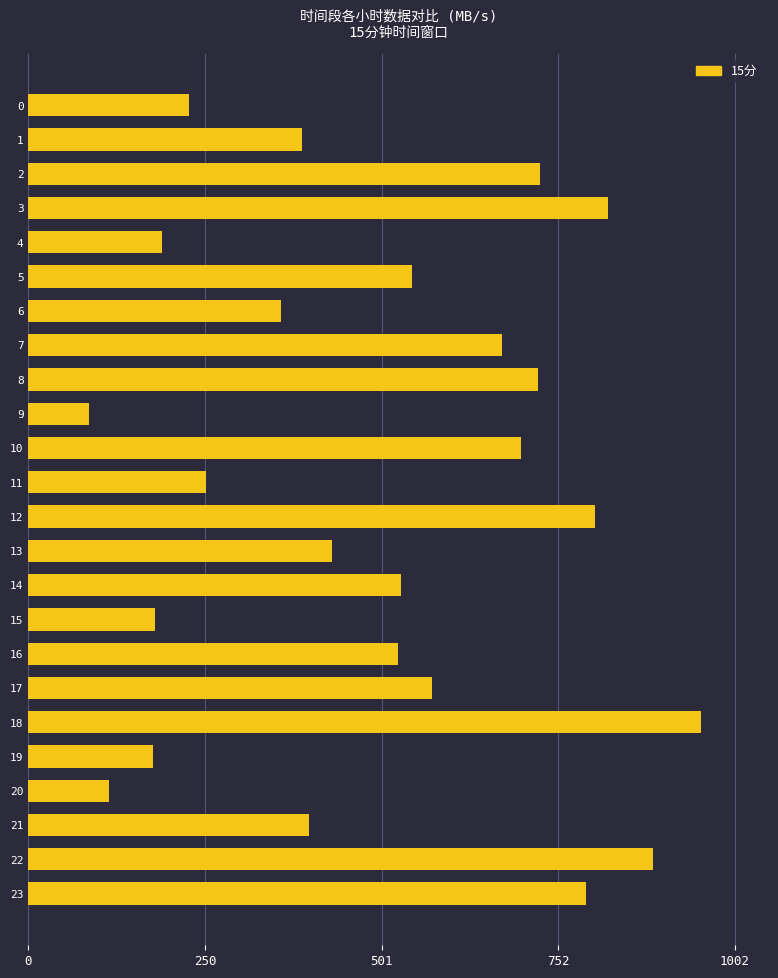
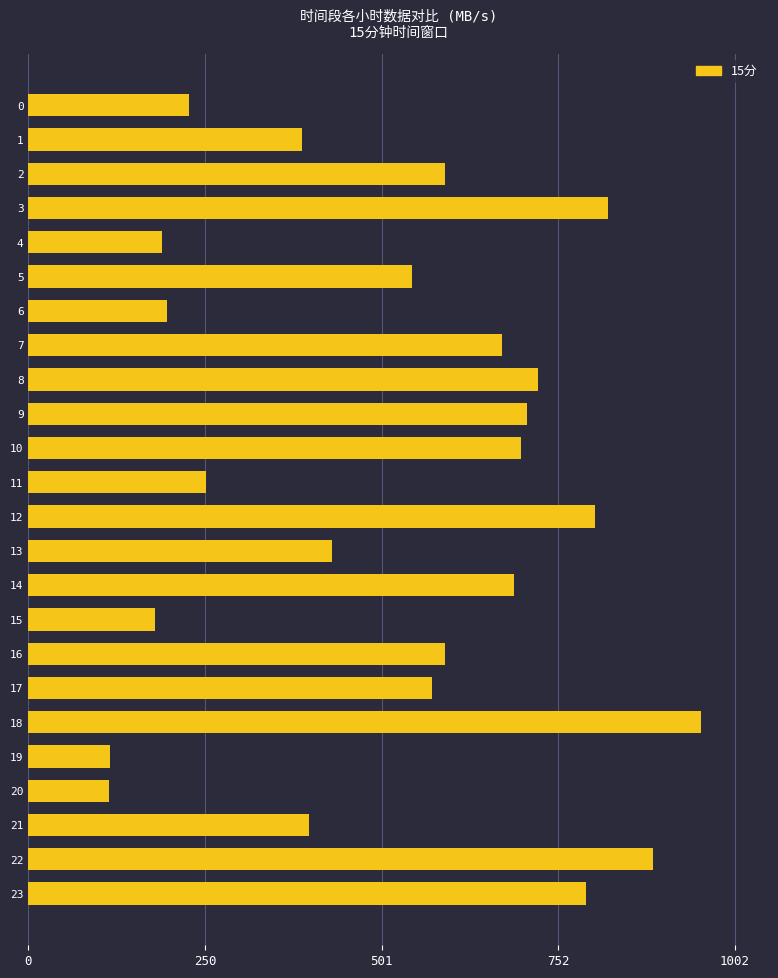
2: 730 -> 590
6: 360 -> 200
9: 90 -> 710
14: 530 -> 690
16: 520 -> 590
19: 180 -> 120
